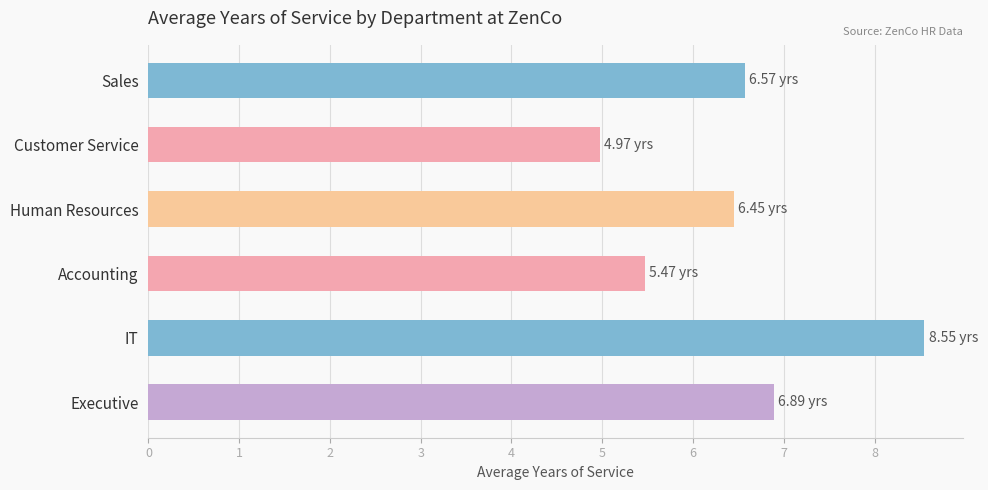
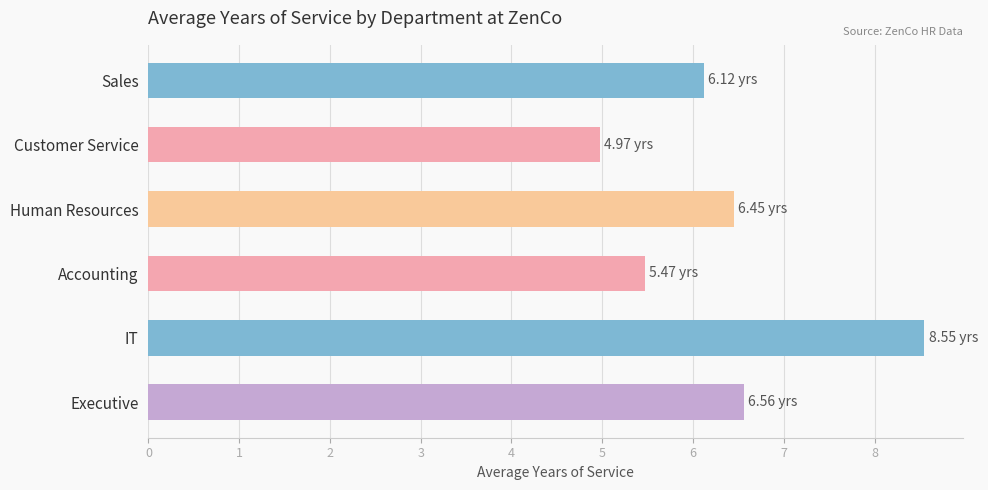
Sales: 6.57 -> 6.12
Executive: 6.89 -> 6.56
